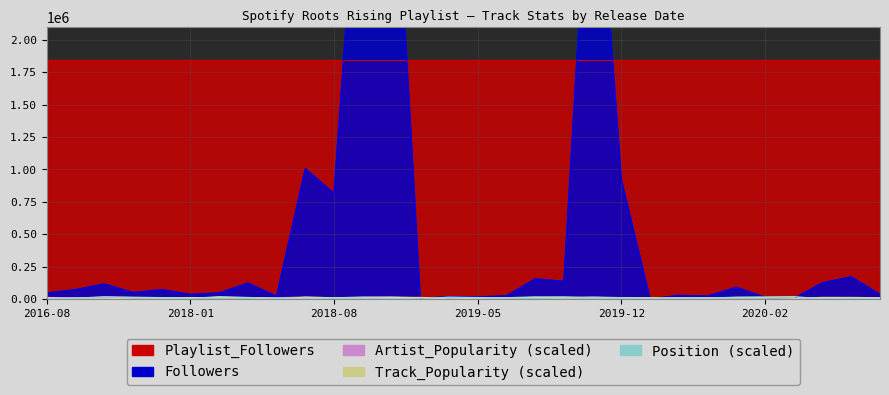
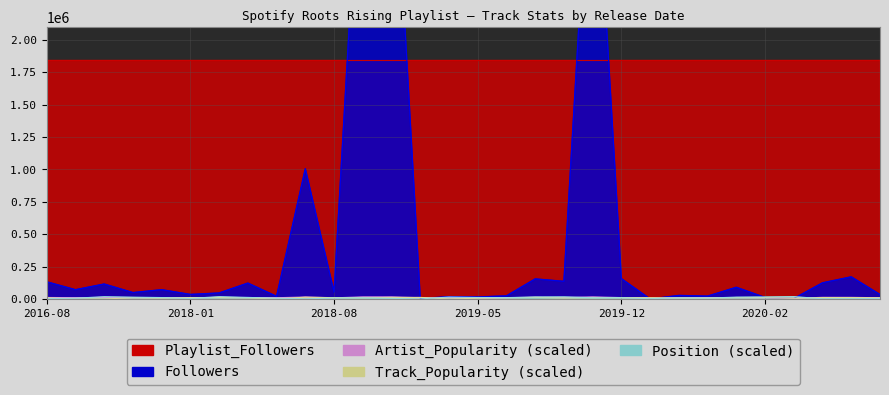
Followers, 2016-08: 50000 -> 130000
Followers, 2018-08: 810000 -> 50000
Followers, 2019-12: 920000 -> 160000
